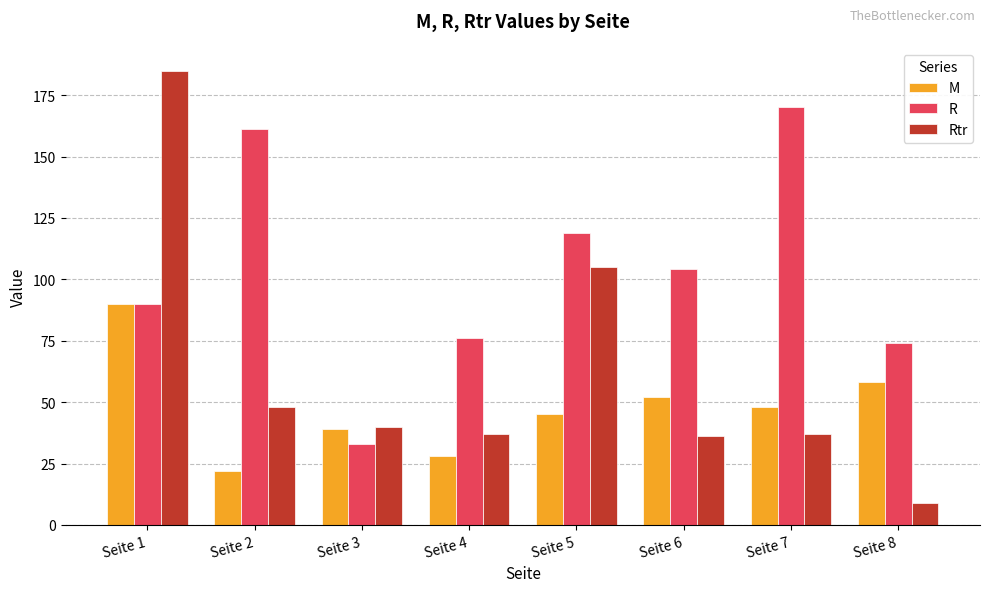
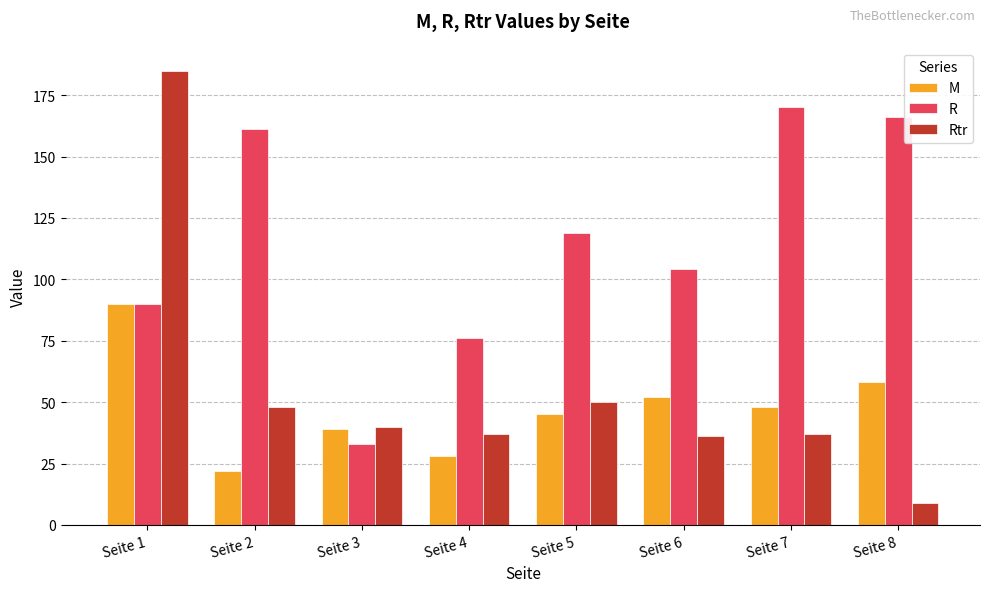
Rtr, Seite 5: 105 -> 50
R, Seite 8: 74 -> 166
